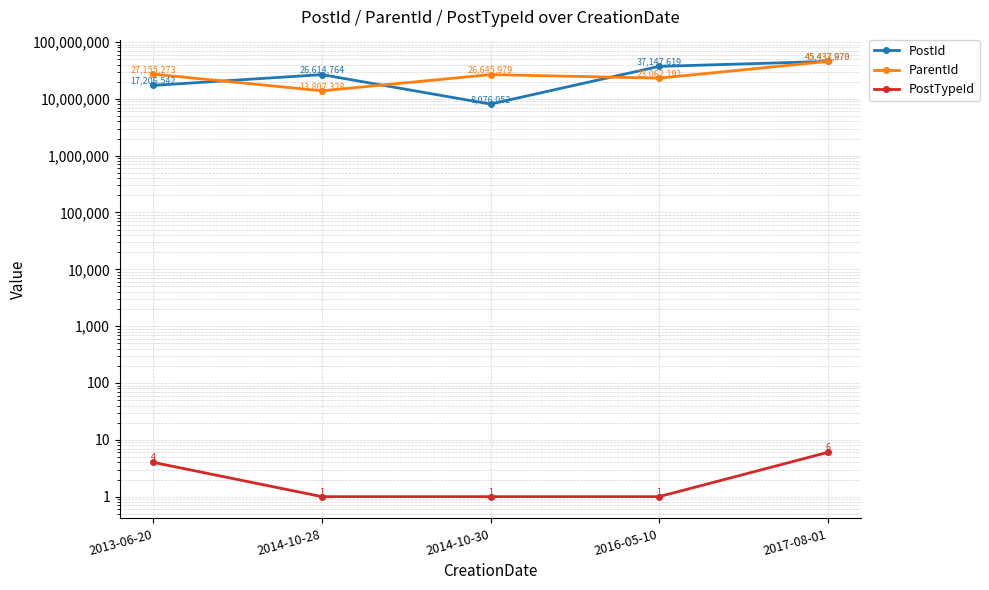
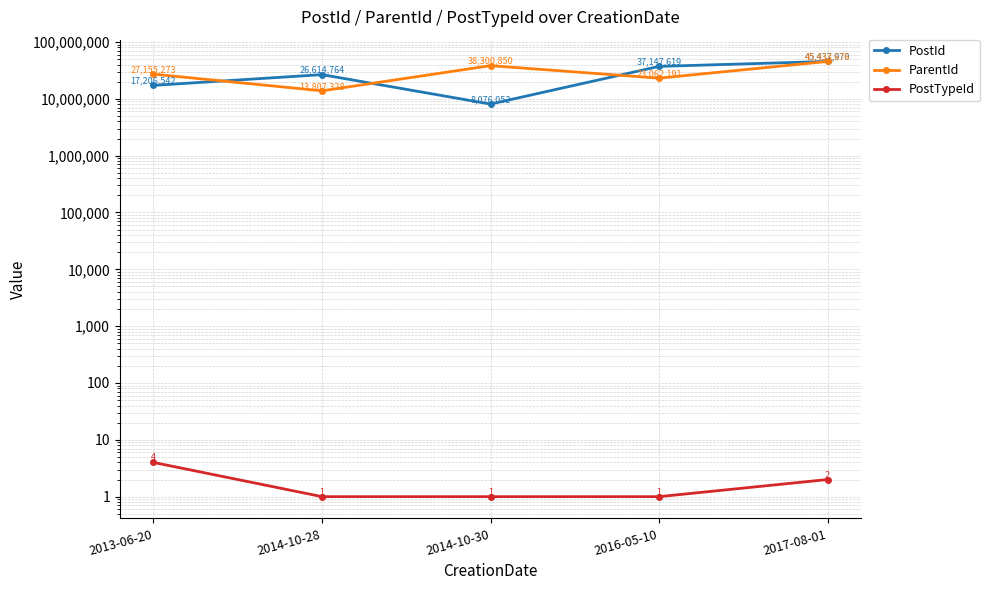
ParentId, 2014-10-30: 26,645,979 -> 38,300,850
PostTypeId, 2017-08-01: 6 -> 2
